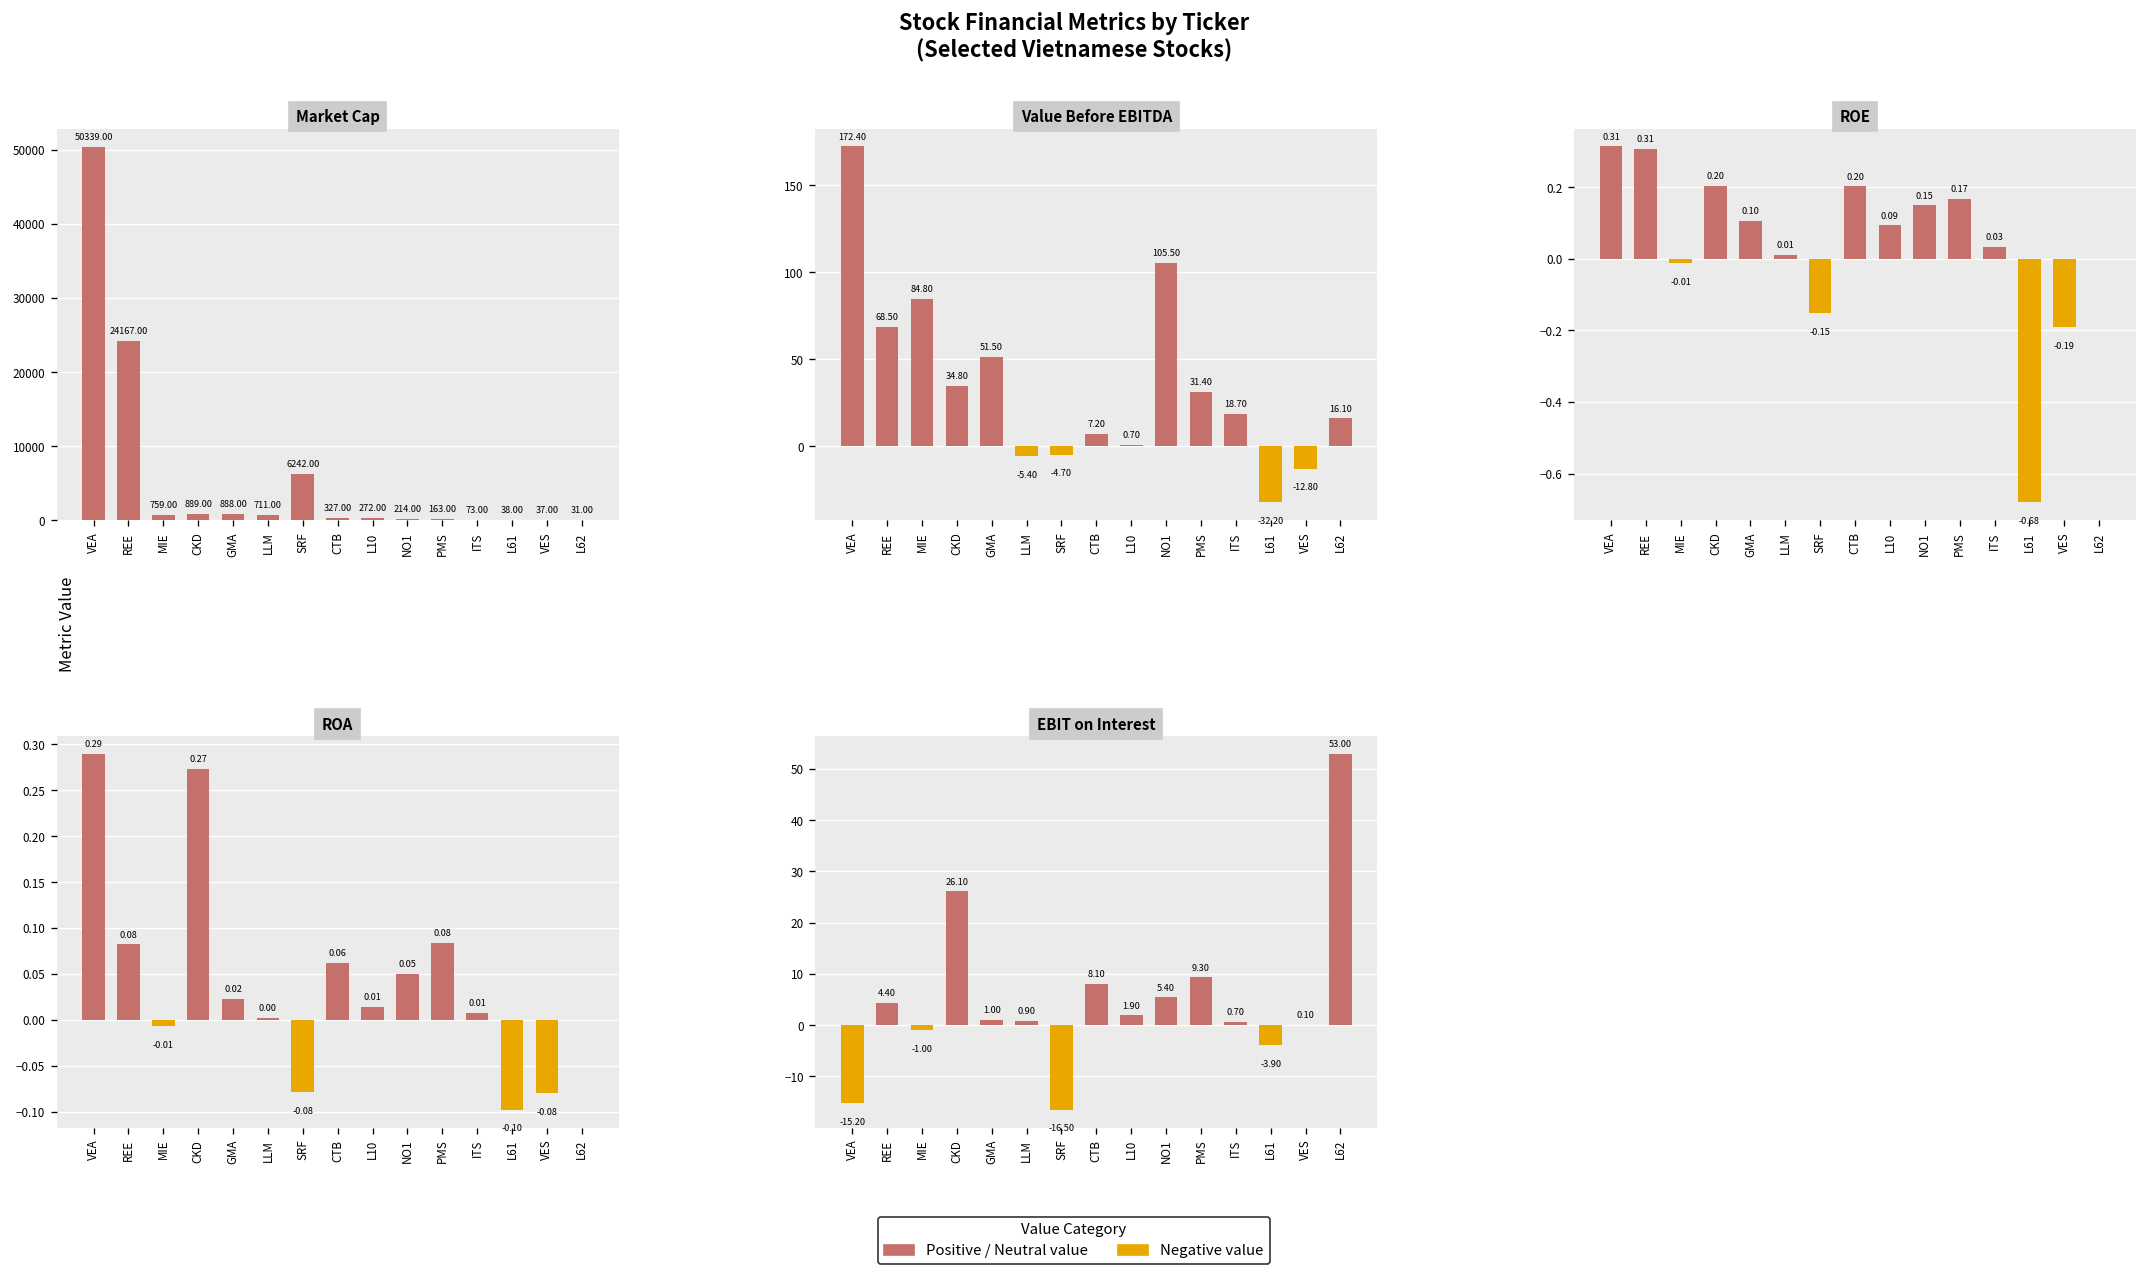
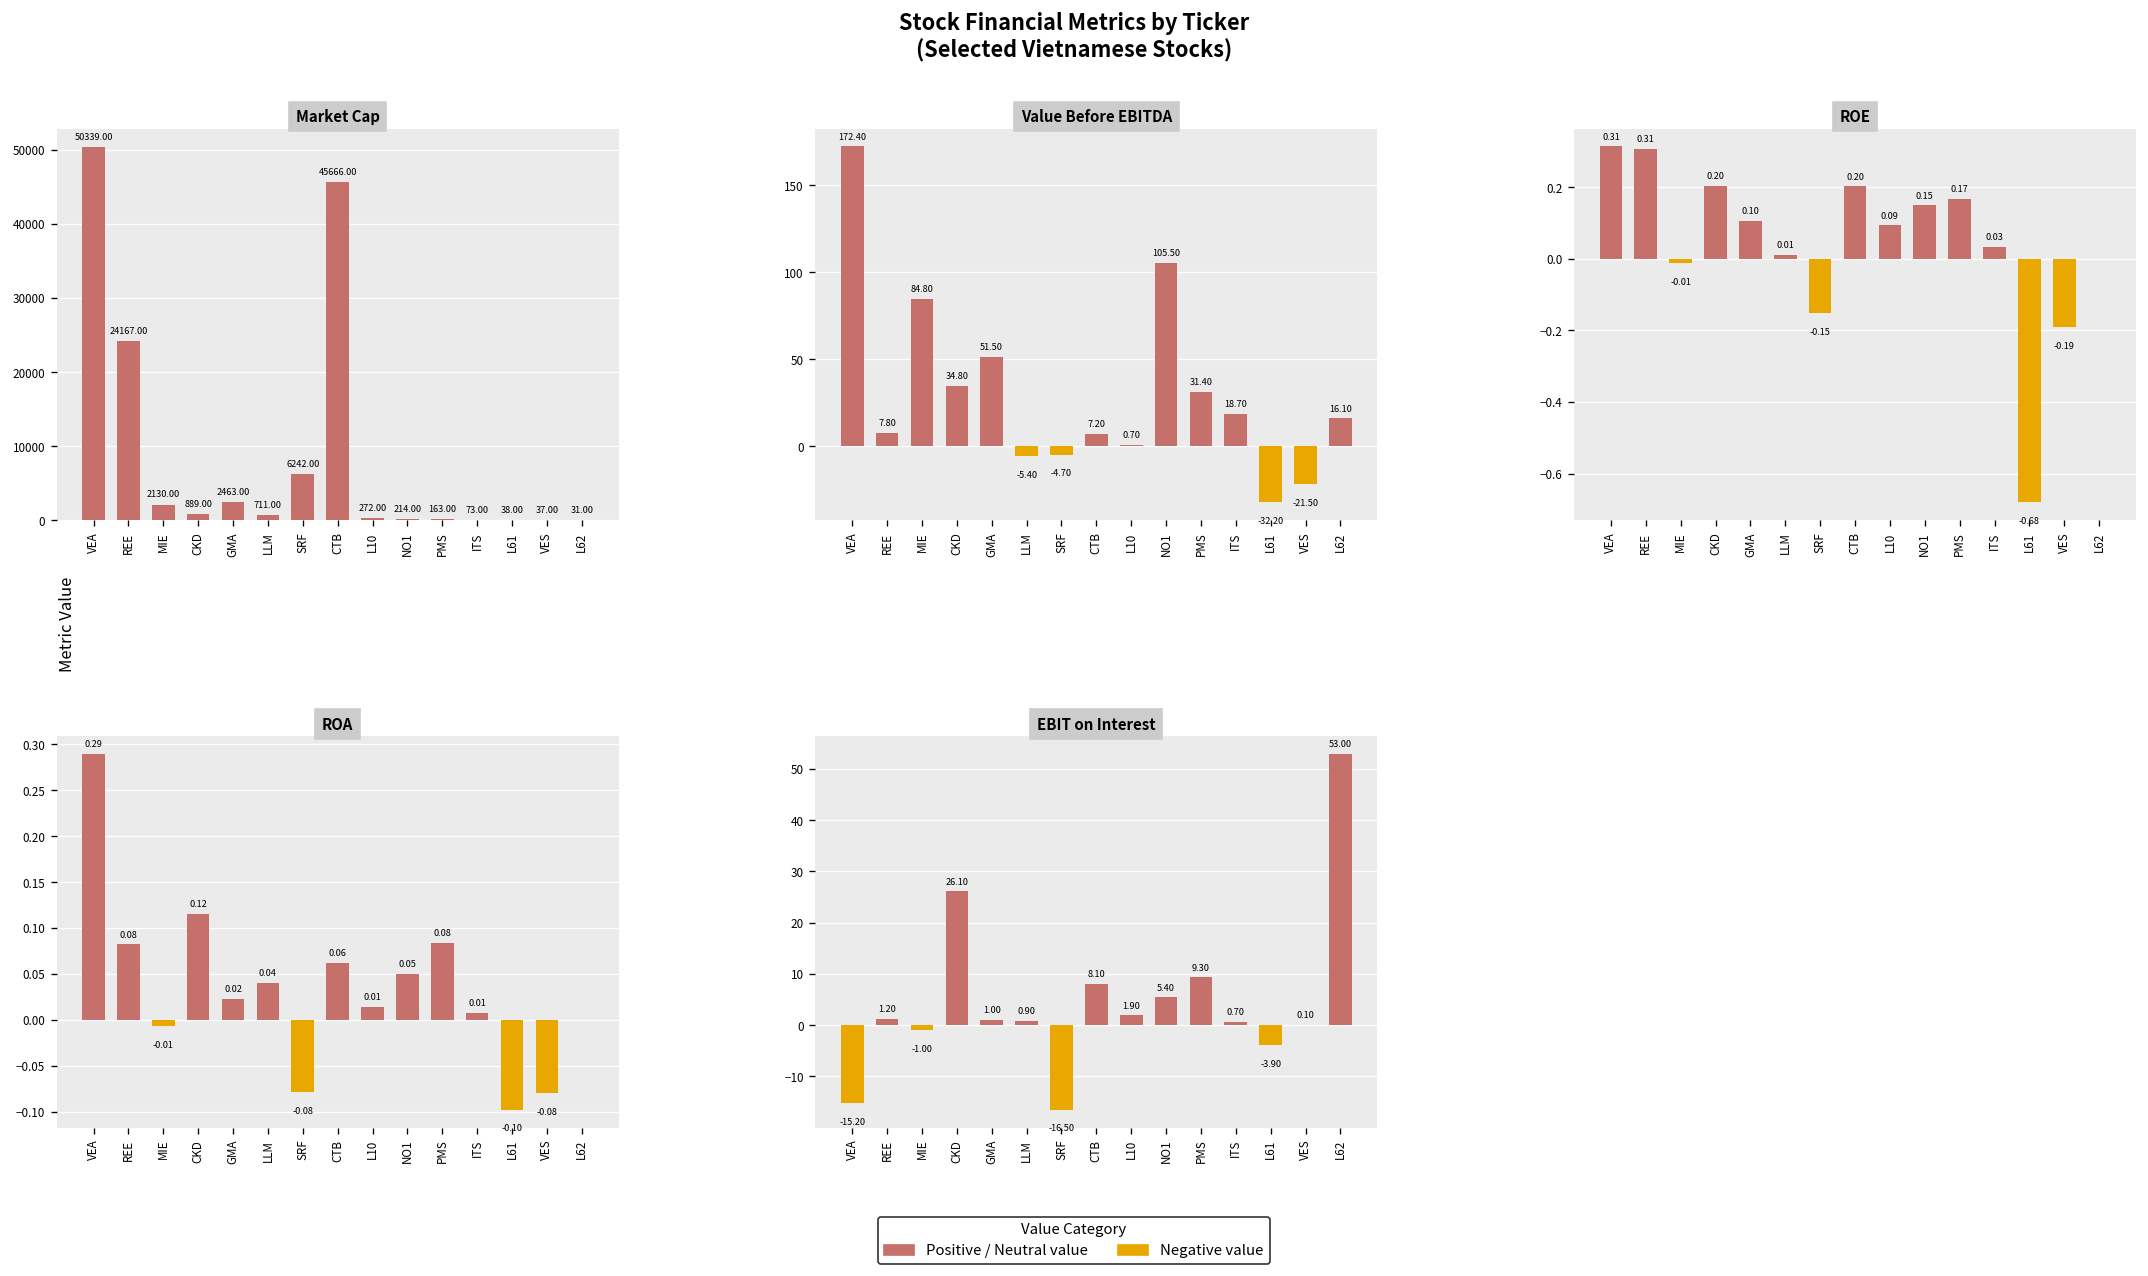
Market Cap, MIE: 759.00 -> 2130.00
Market Cap, GMA: 888.00 -> 2463.00
Market Cap, CTB: 327.00 -> 45666.00
Value Before EBITDA, REE: 68.50 -> 7.80
Value Before EBITDA, VES: -12.80 -> -21.50
ROA, CKD: 0.27 -> 0.12
ROA, LLM: 0.00 -> 0.04
EBIT on Interest, REE: 4.40 -> 1.20
